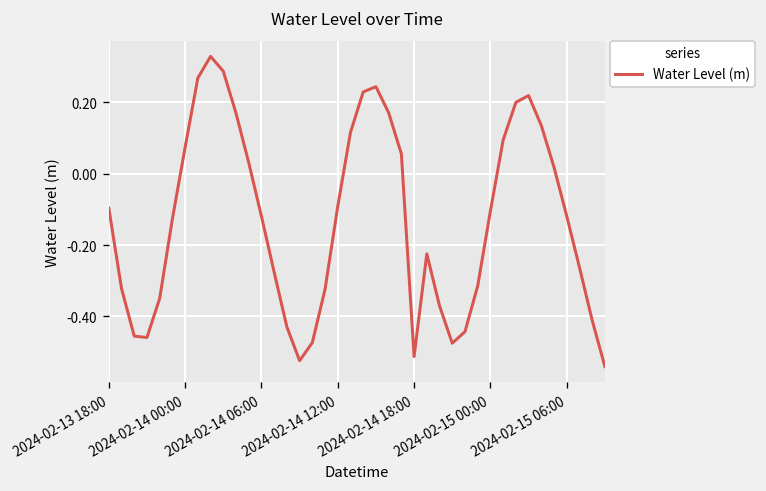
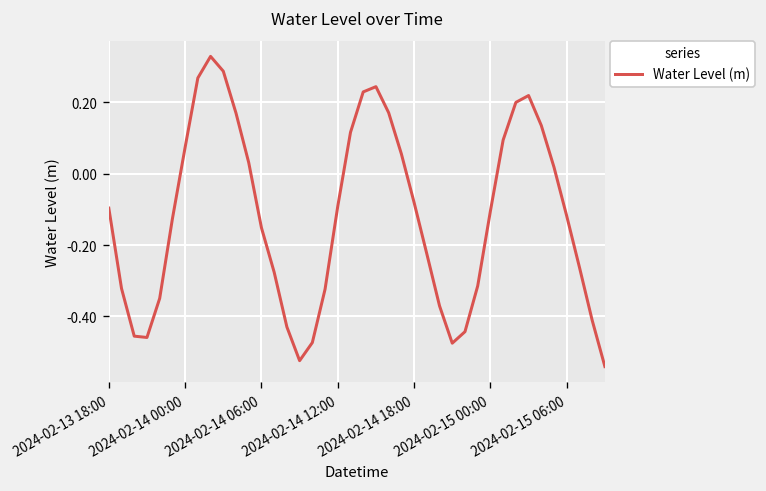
2024-02-14 06:00: -0.12 -> -0.15
2024-02-14 18:00: -0.51 -> -0.08
